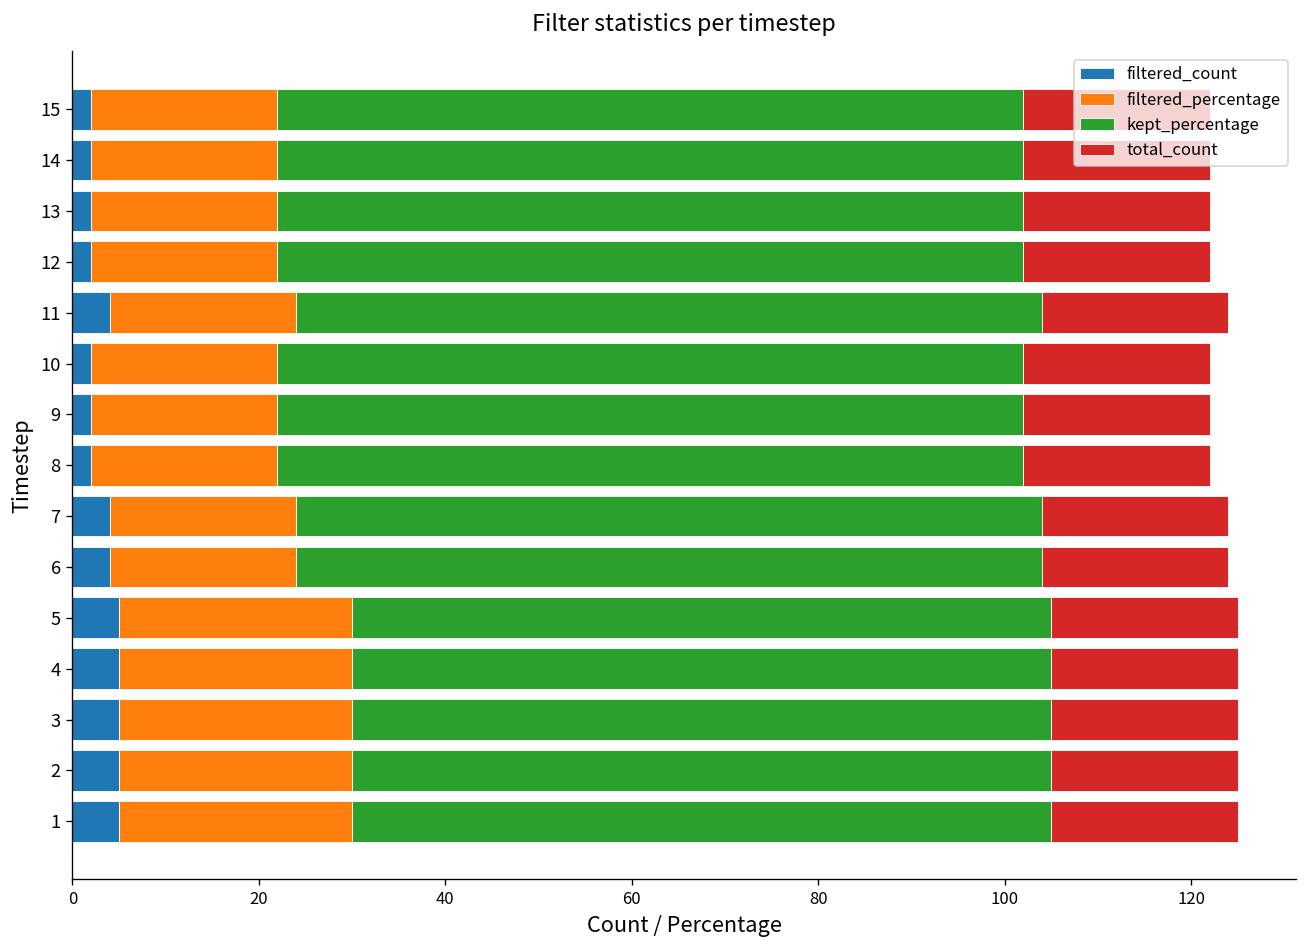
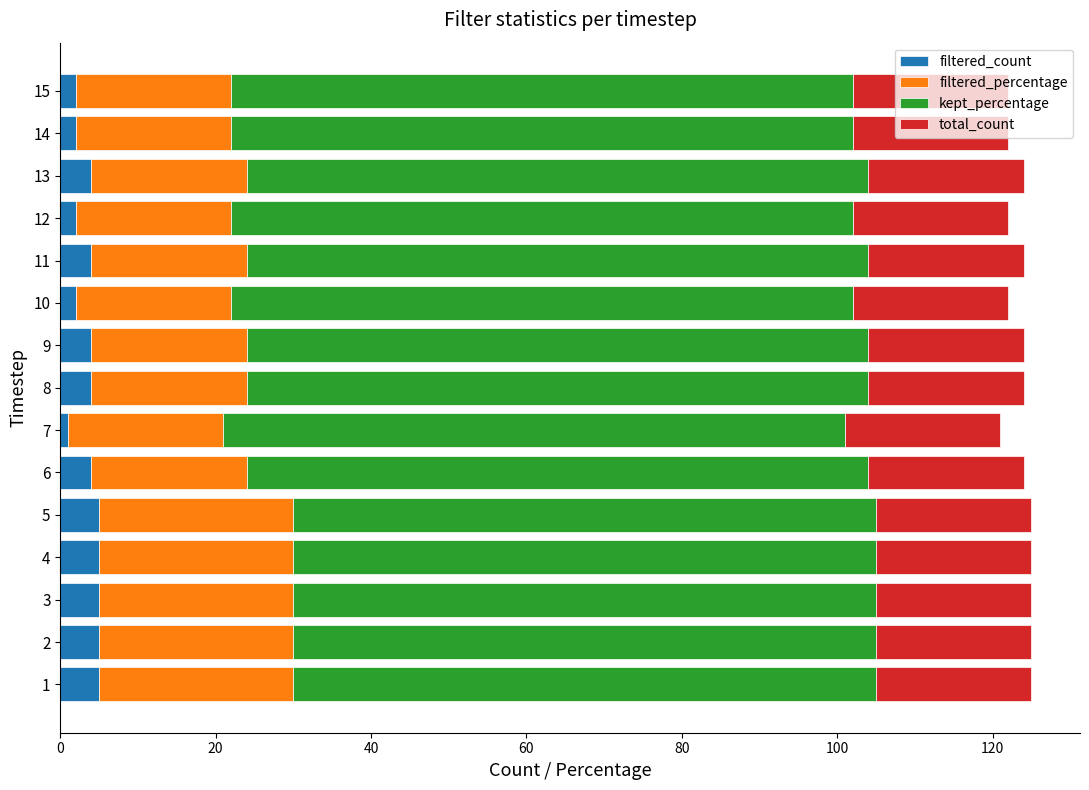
filtered_count, 13: 2 -> 4
filtered_count, 9: 2 -> 4
filtered_count, 8: 2 -> 4
filtered_count, 7: 4 -> 1
